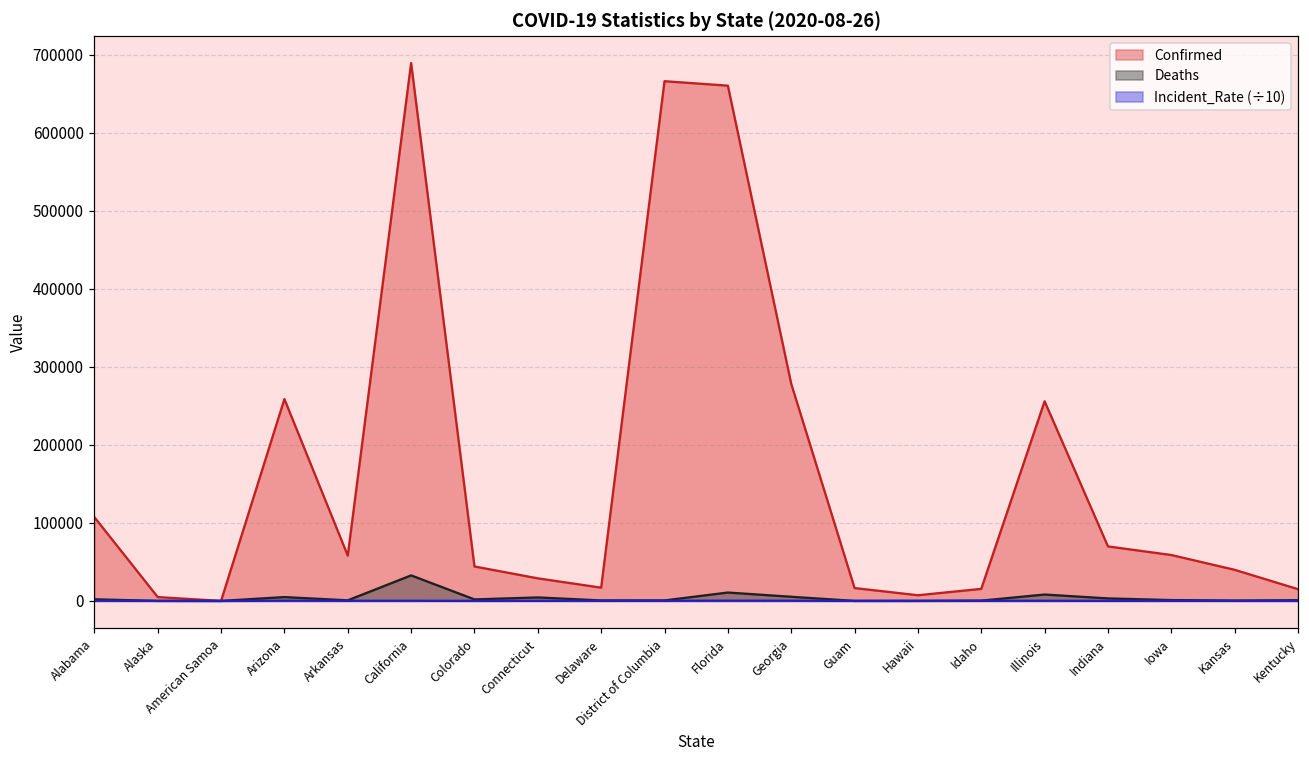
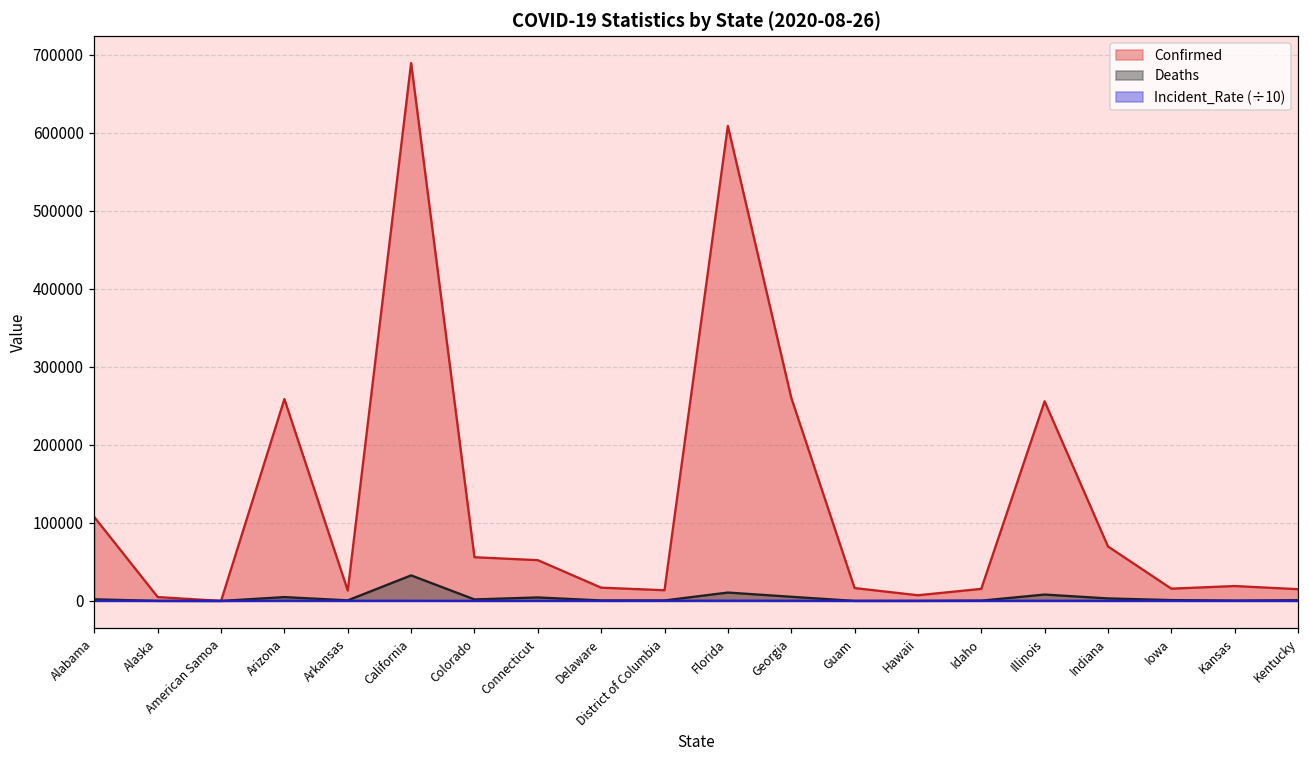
Confirmed, Arkansas: 60000 -> 10000
Confirmed, Colorado: 40000 -> 60000
Confirmed, Connecticut: 30000 -> 50000
Confirmed, District of Columbia: 670000 -> 10000
Confirmed, Florida: 660000 -> 610000
Confirmed, Georgia: 280000 -> 260000
Confirmed, Iowa: 60000 -> 20000
Confirmed, Kansas: 40000 -> 20000
